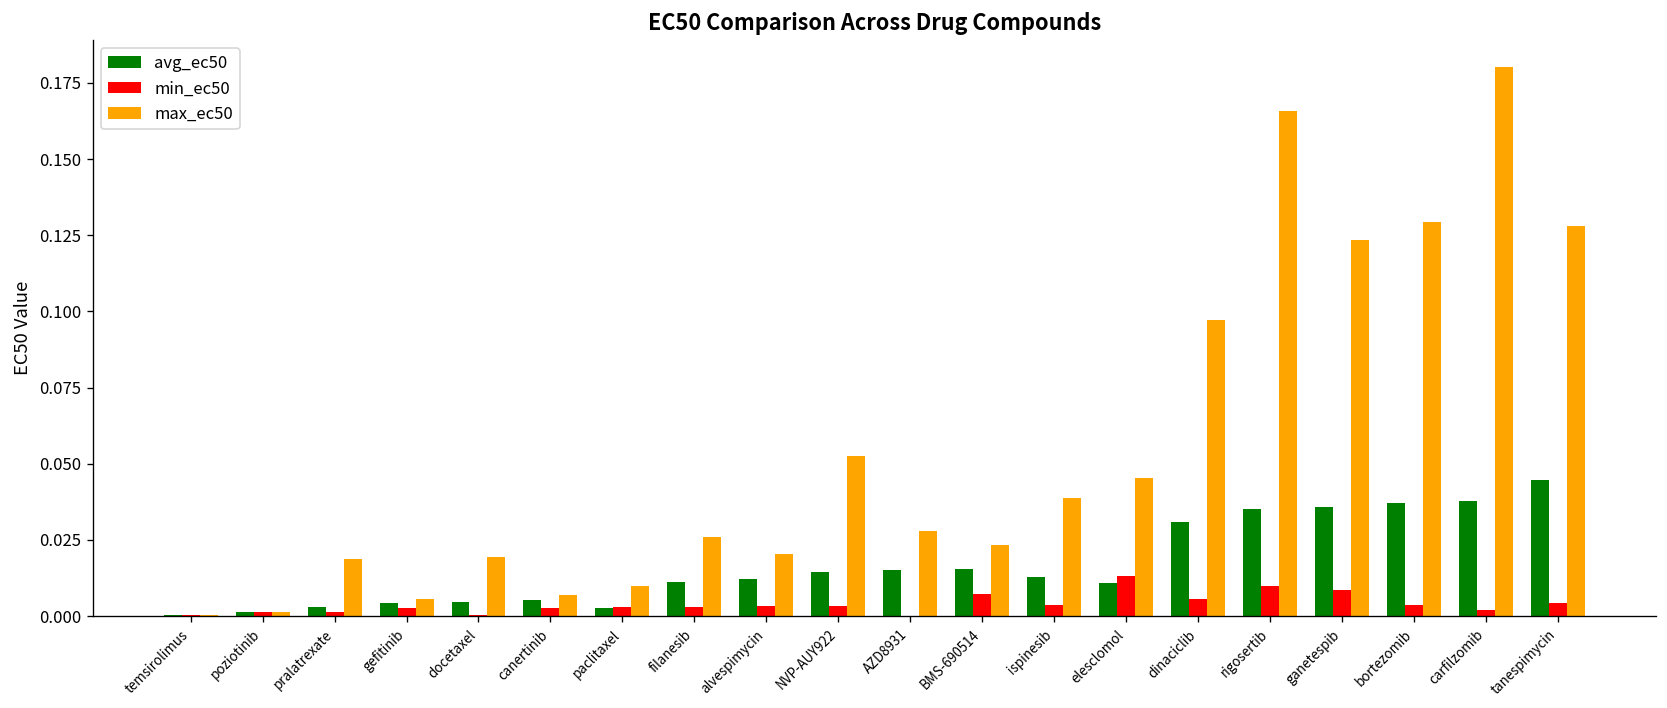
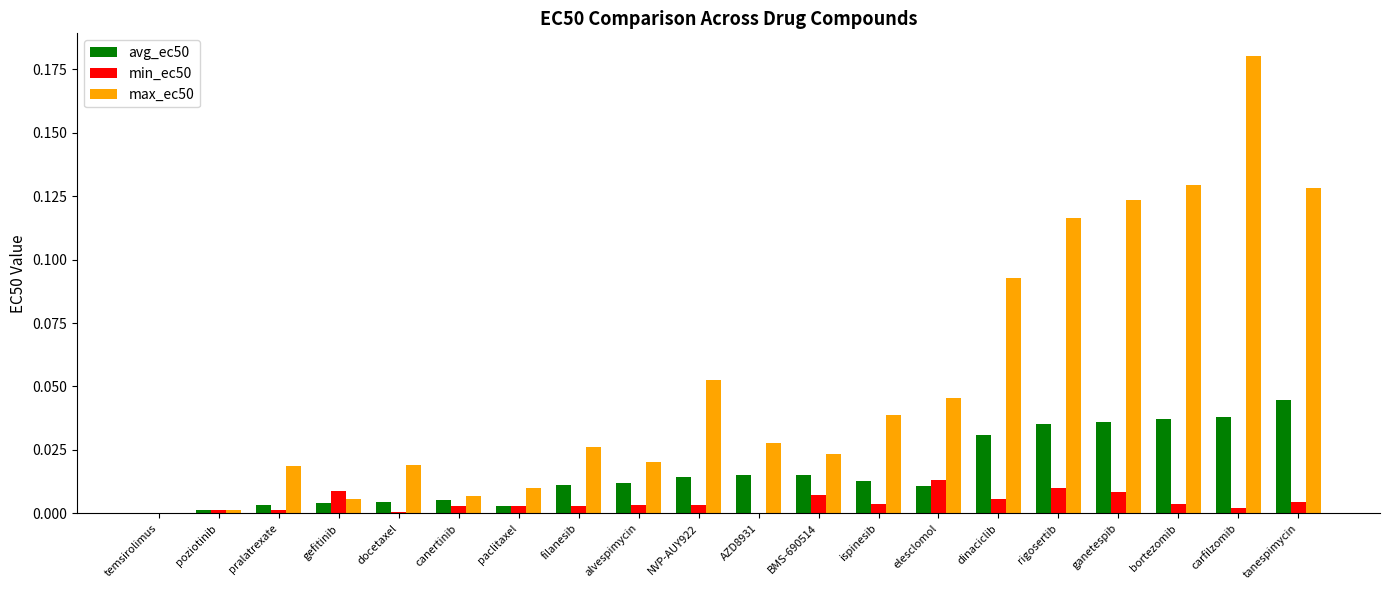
min_ec50, gefitinib: 0.003 -> 0.009
max_ec50, dinaciclib: 0.097 -> 0.093
max_ec50, rigosertib: 0.166 -> 0.116
